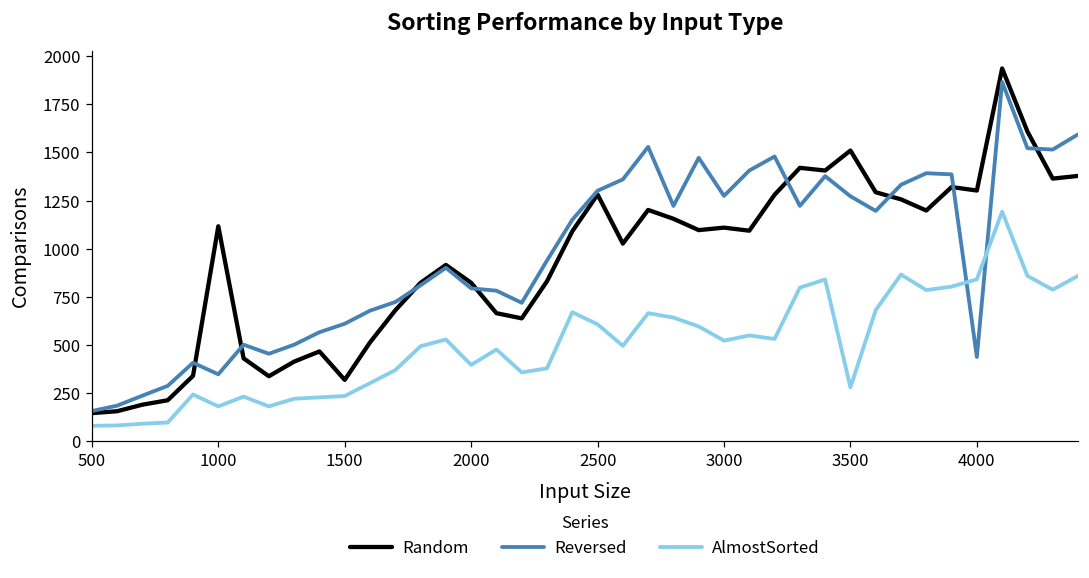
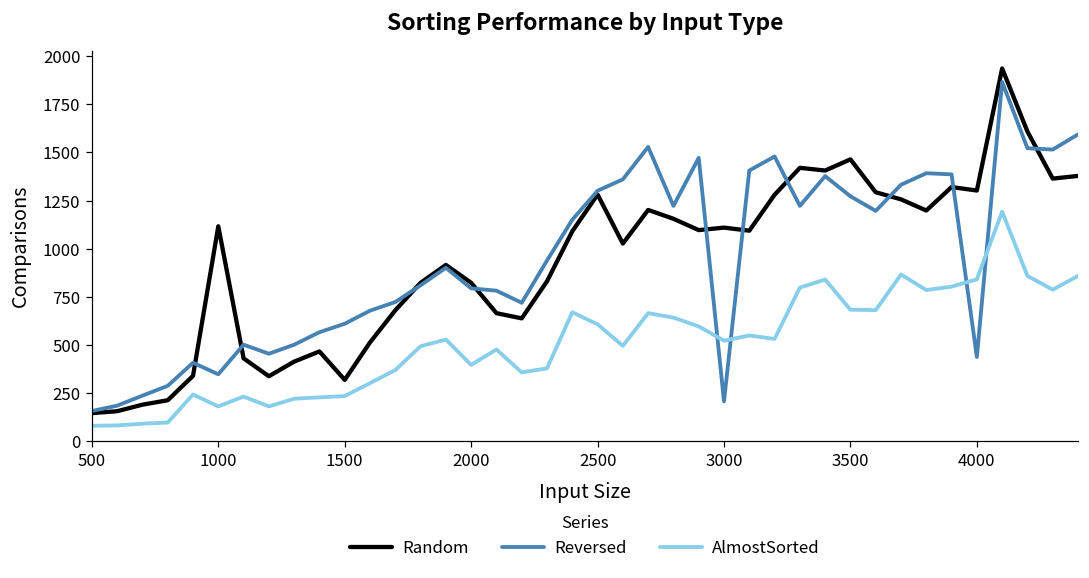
Reversed, 3000: 1270 -> 210
Random, 3500: 1510 -> 1460
AlmostSorted, 3500: 280 -> 680
